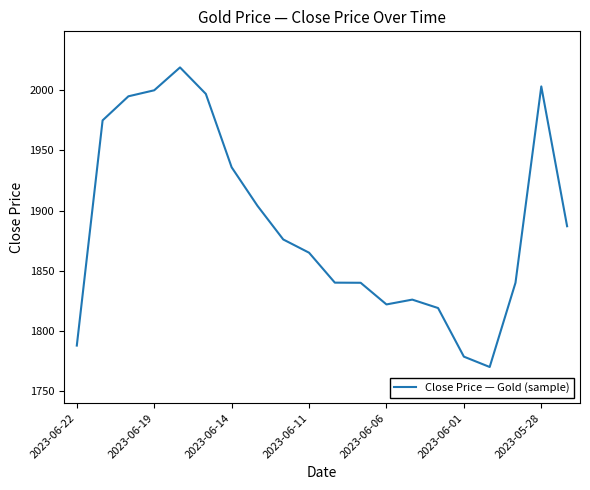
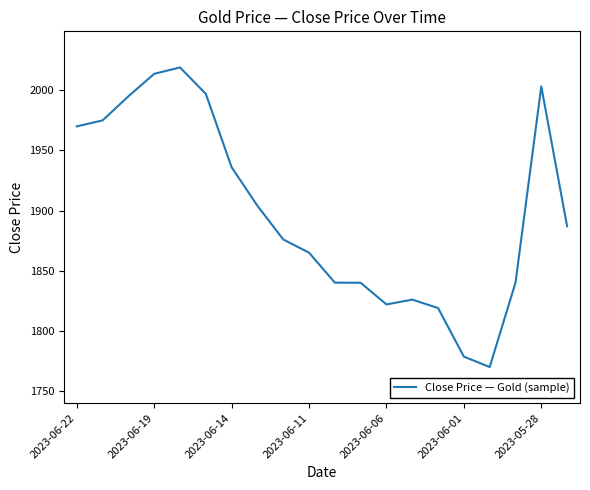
2023-06-22: 1788 -> 1970
2023-06-19: 2000 -> 2014
